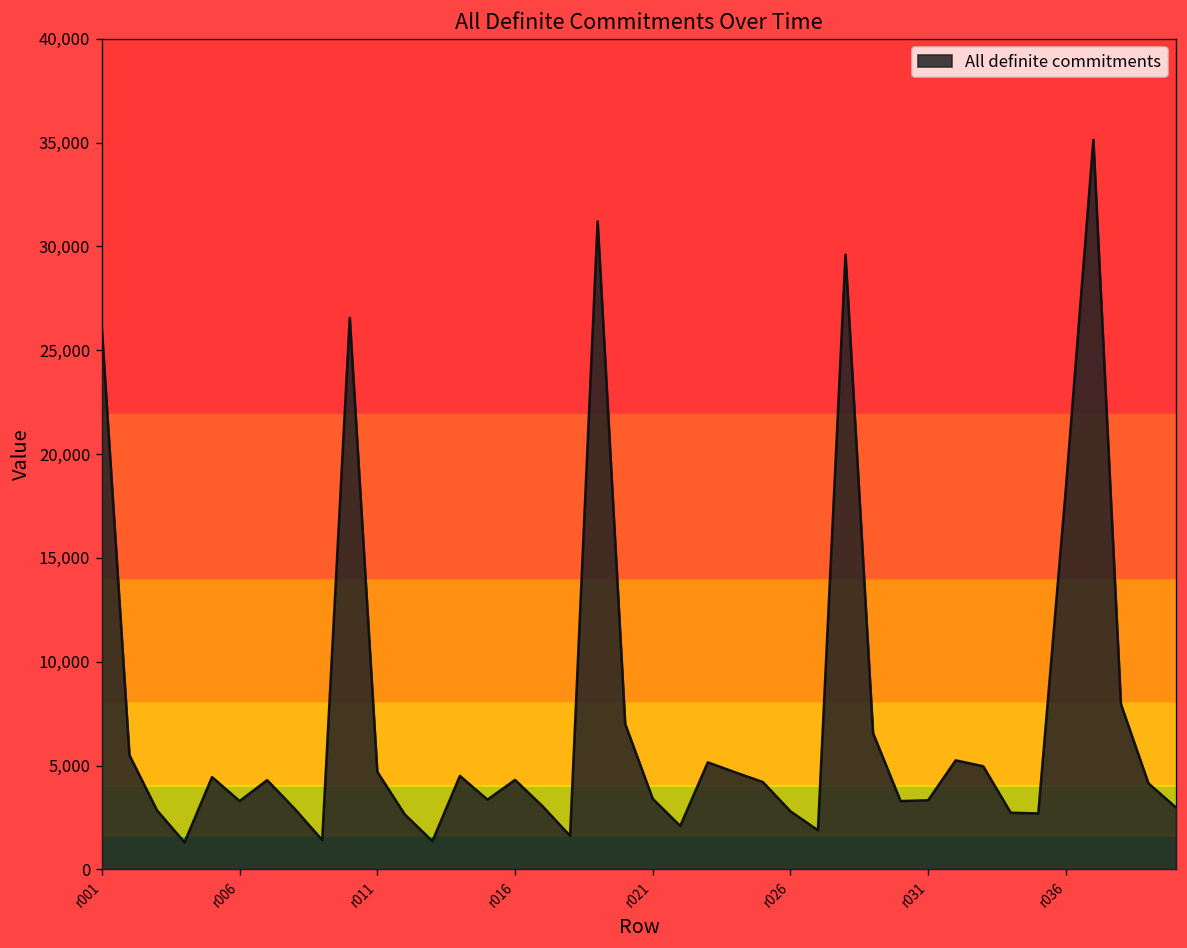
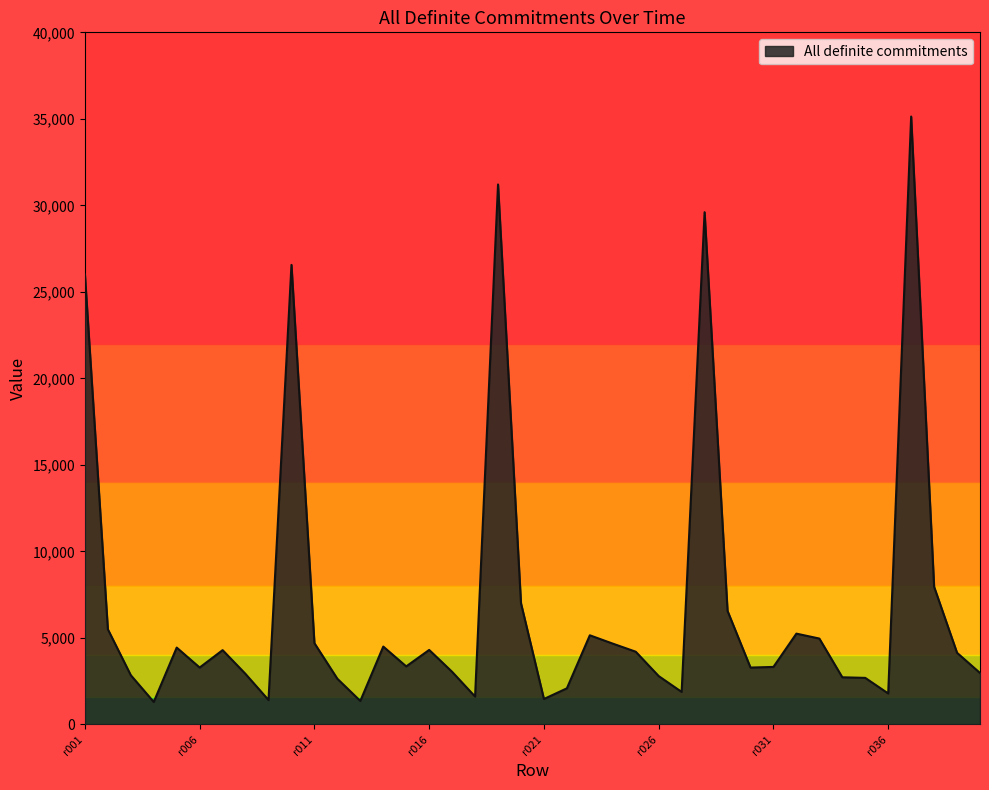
r021: 3,400 -> 1,500
r036: 18,300 -> 1,800
